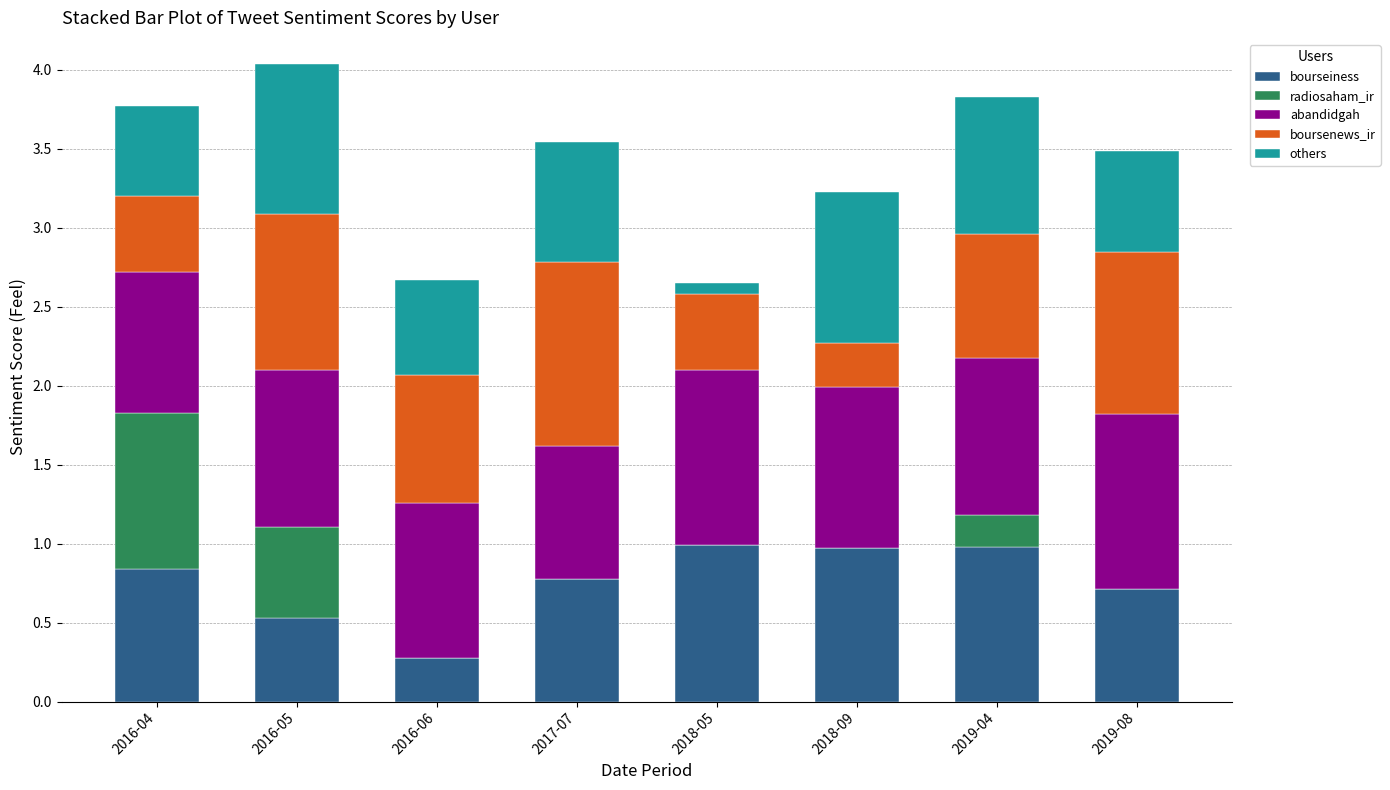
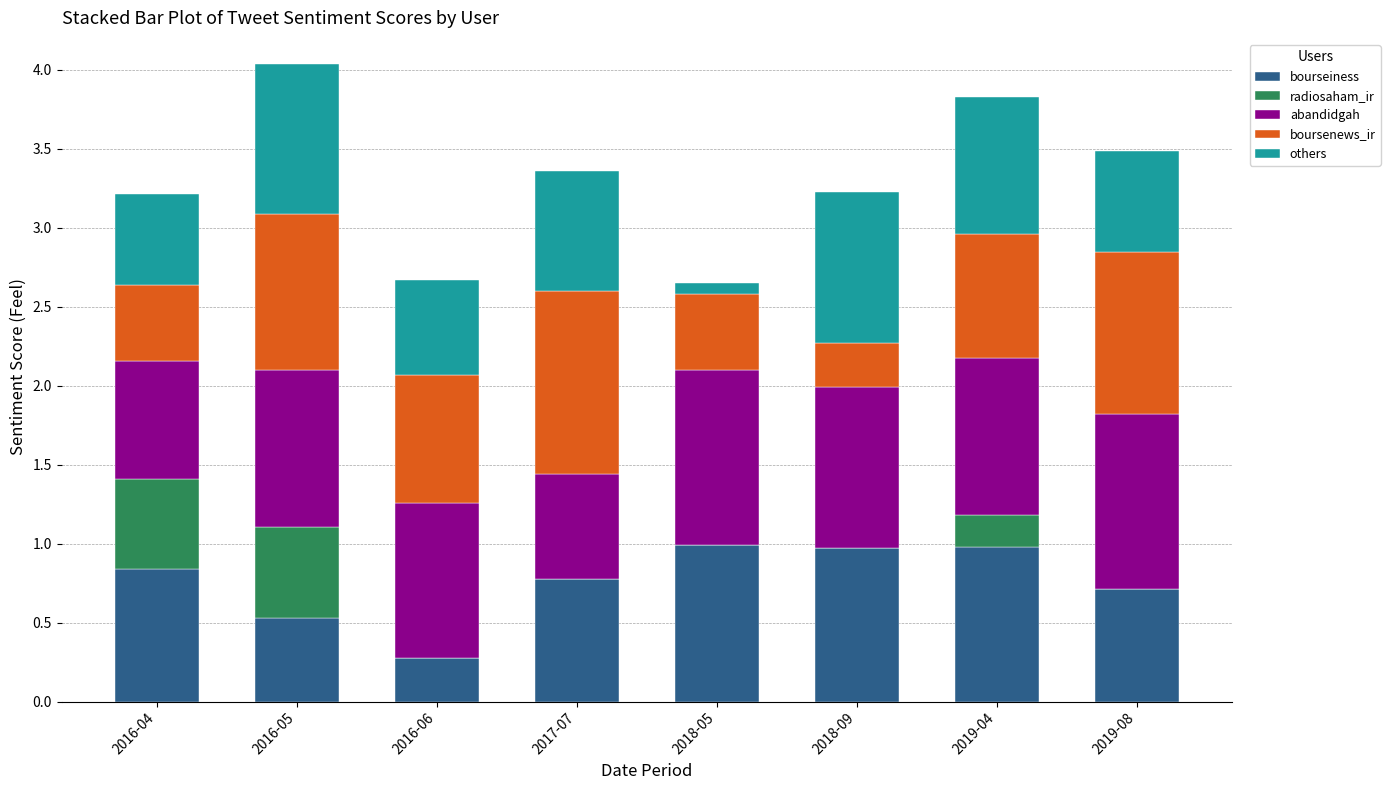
radiosaham_ir, 2016-04: 0.99 -> 0.57
abandidgah, 2016-04: 0.89 -> 0.75
abandidgah, 2017-07: 0.84 -> 0.66
